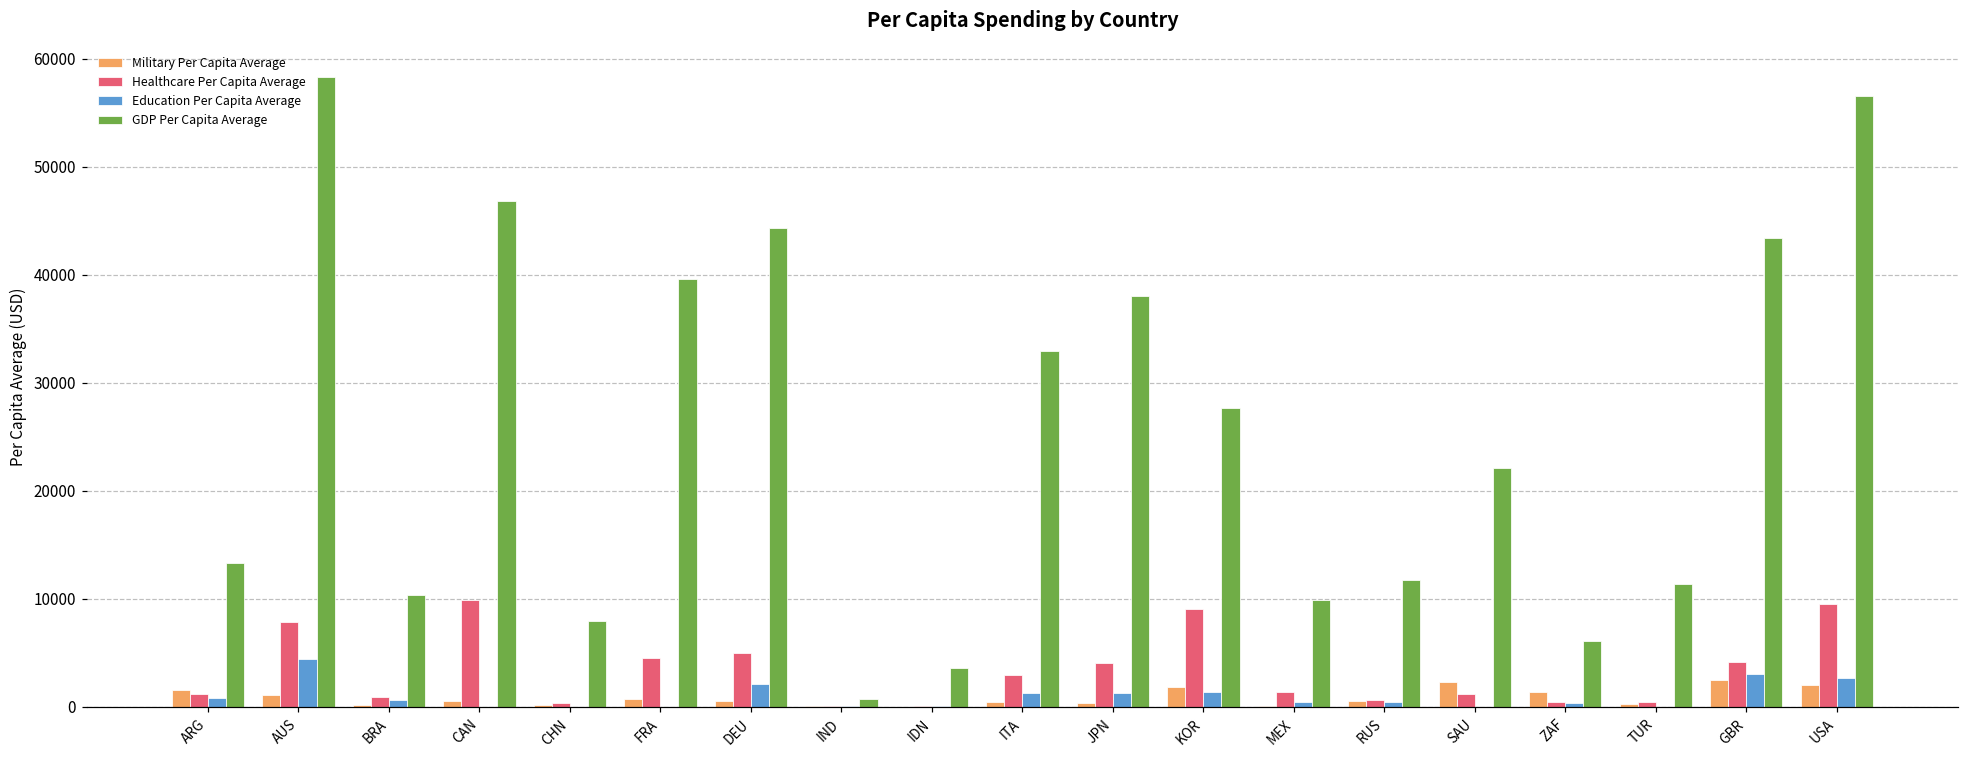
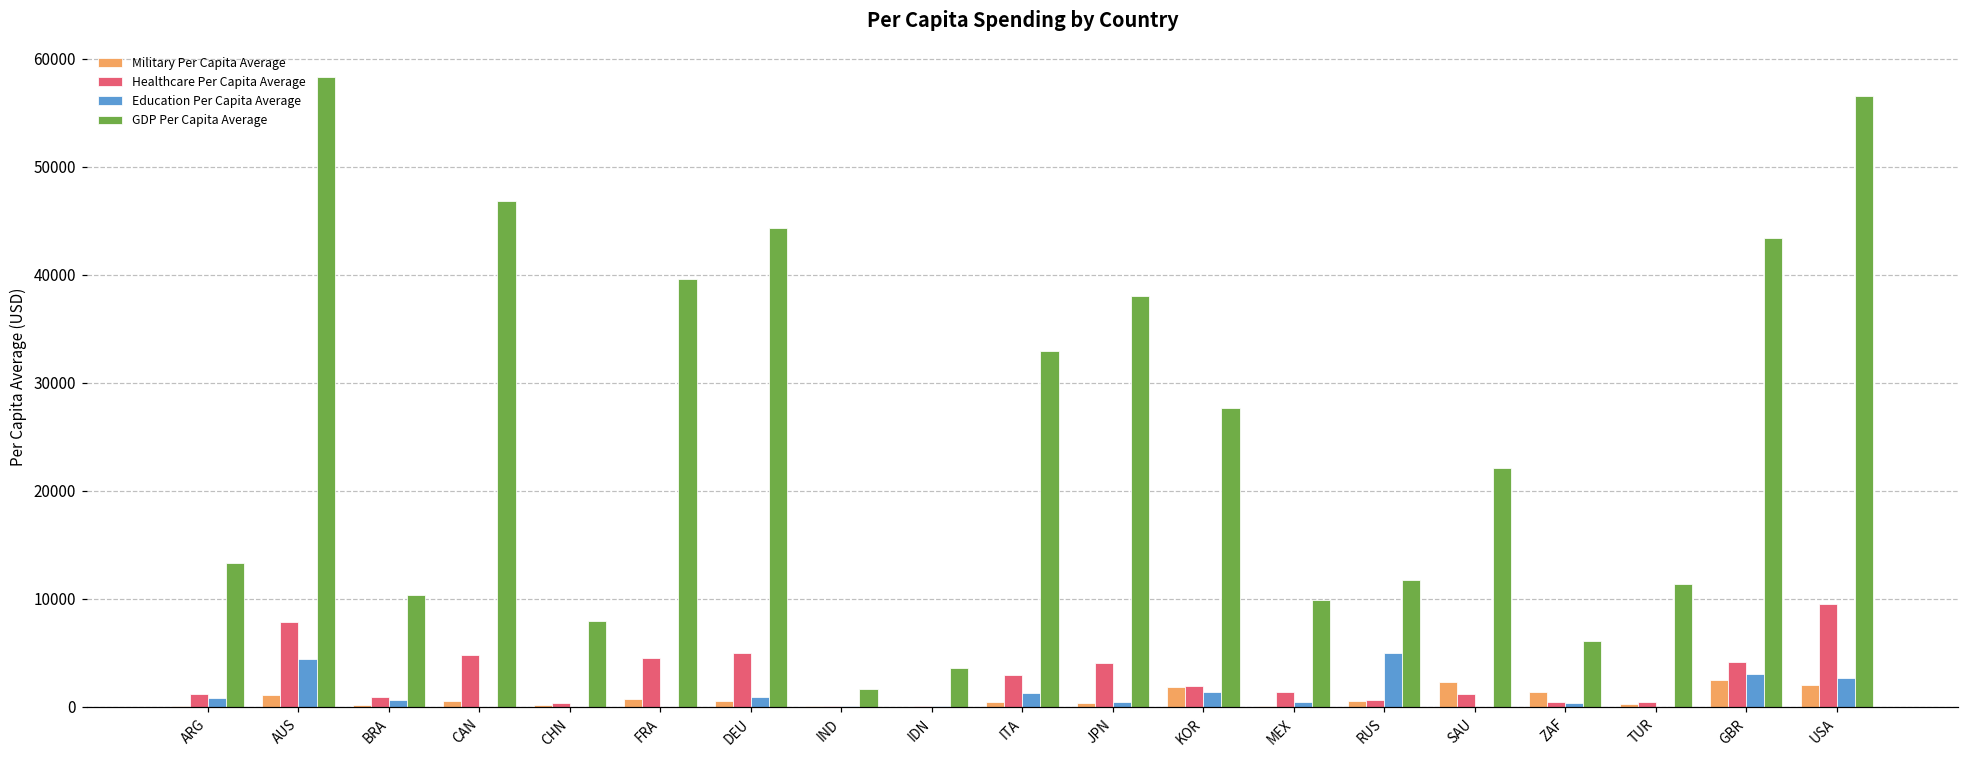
Military Per Capita Average, ARG: 2000 -> 0
Healthcare Per Capita Average, CAN: 10000 -> 5000
Education Per Capita Average, DEU: 2000 -> 1000
GDP Per Capita Average, IND: 1000 -> 2000
Education Per Capita Average, JPN: 1000 -> 0
Healthcare Per Capita Average, KOR: 9000 -> 2000
Education Per Capita Average, RUS: 0 -> 5000
